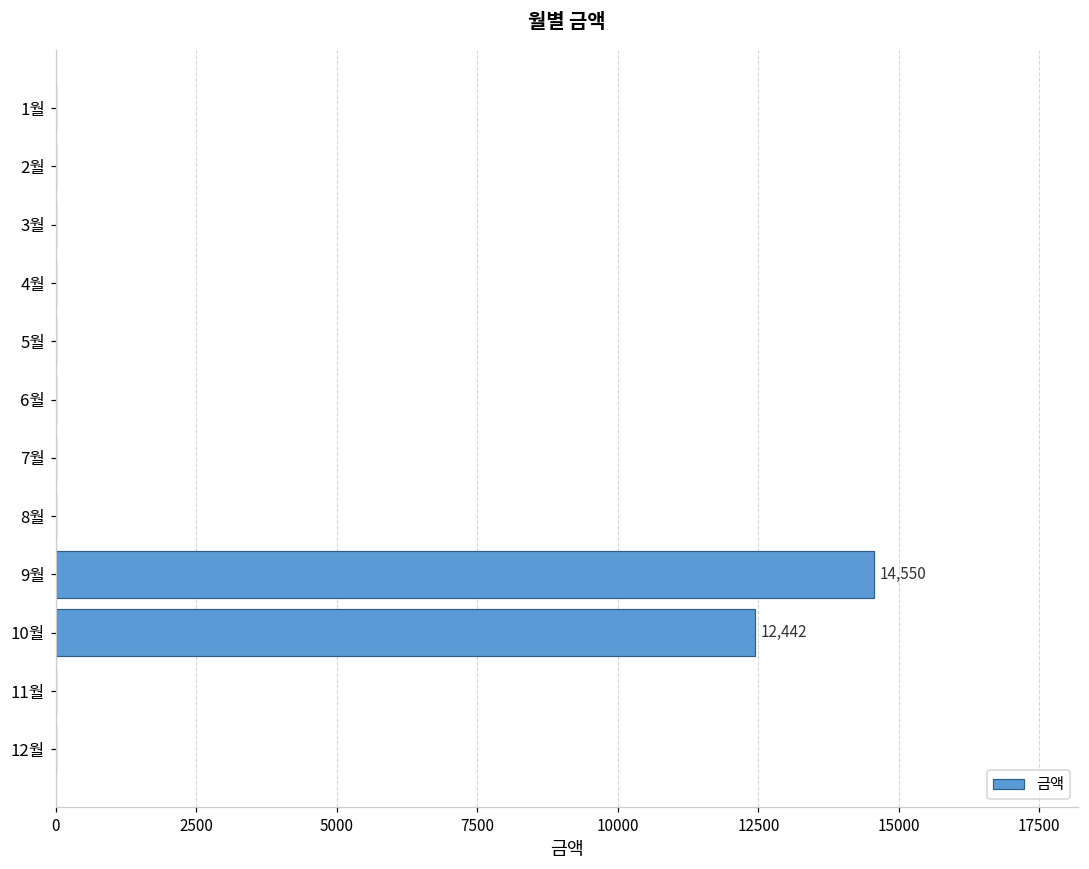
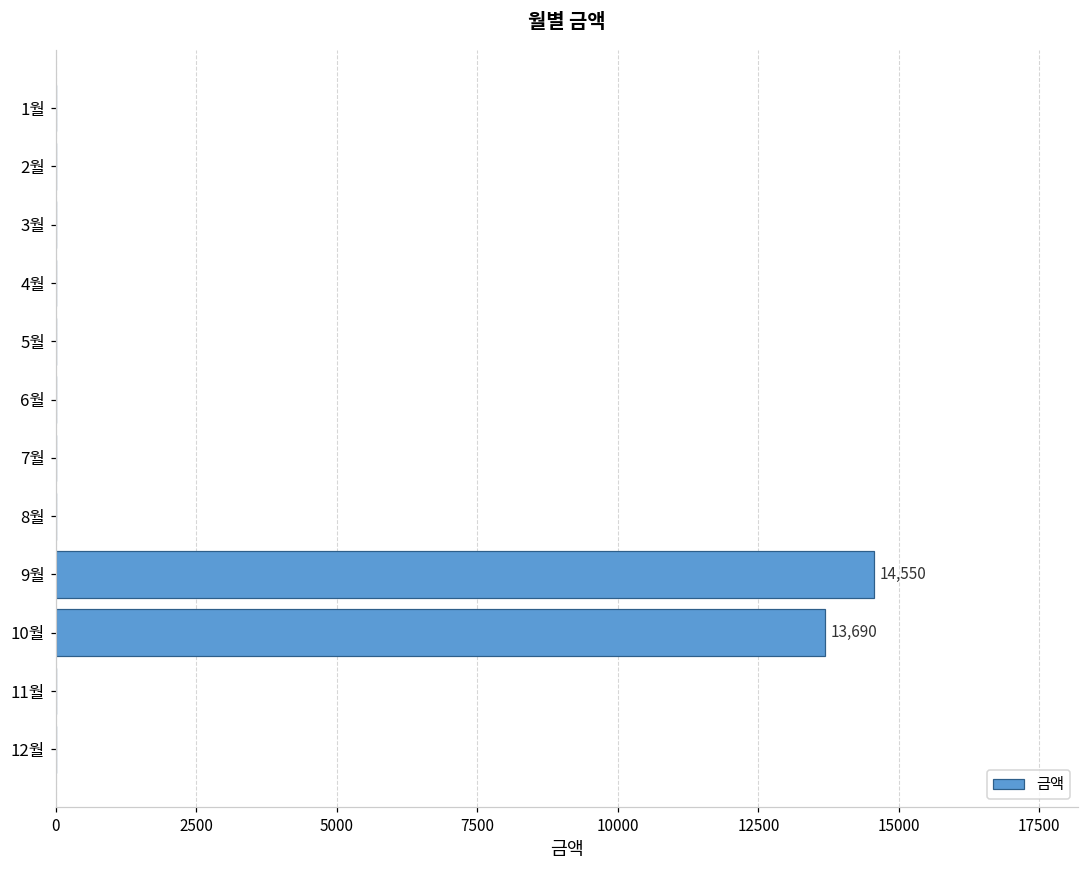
10월: 12,442 -> 13,690
